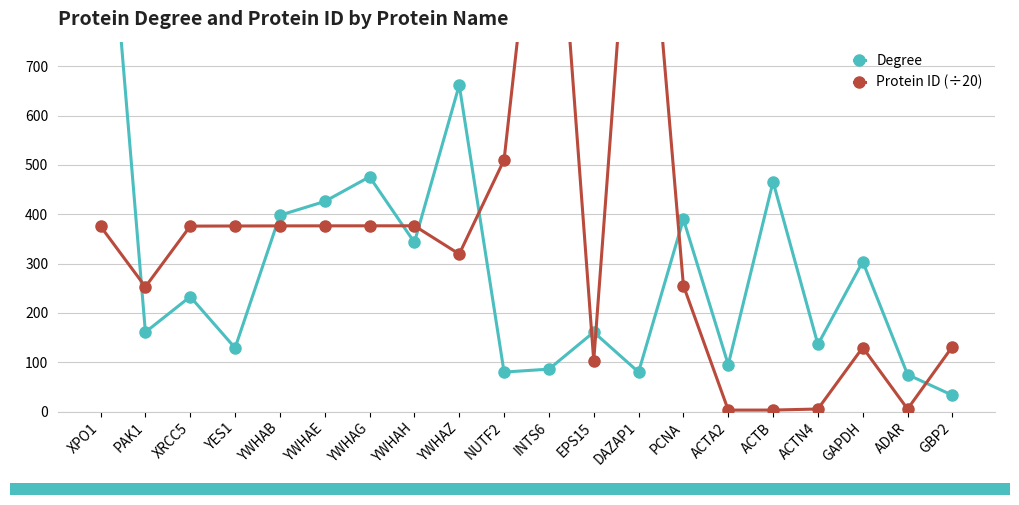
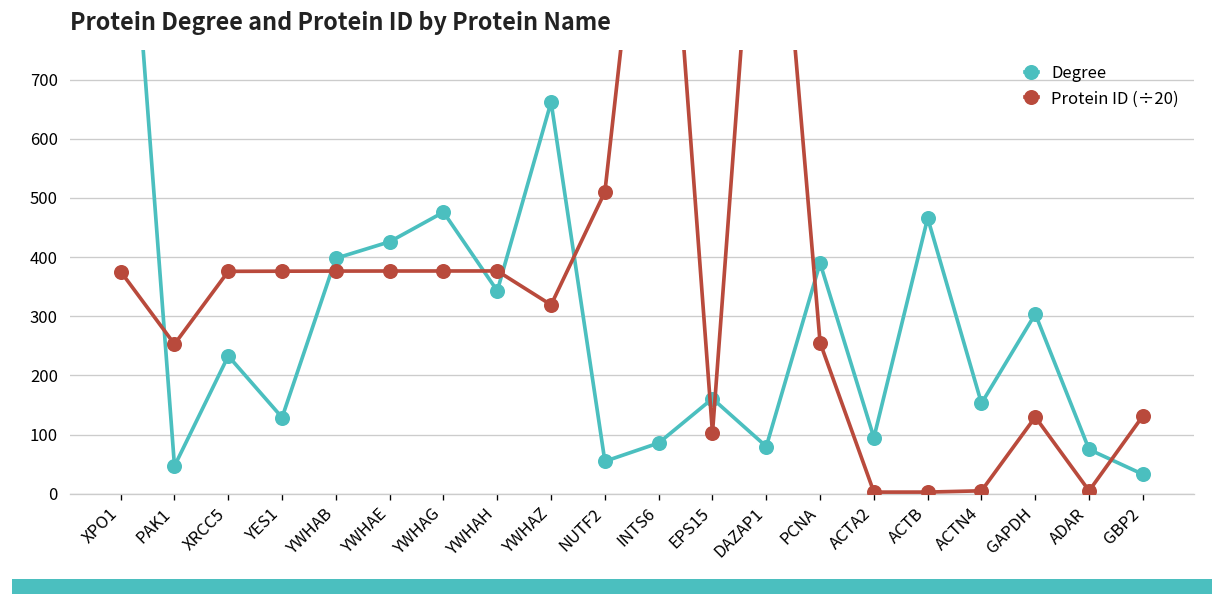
Degree, PAK1: 160 -> 50
Degree, NUTF2: 80 -> 60
Degree, ACTN4: 140 -> 150
